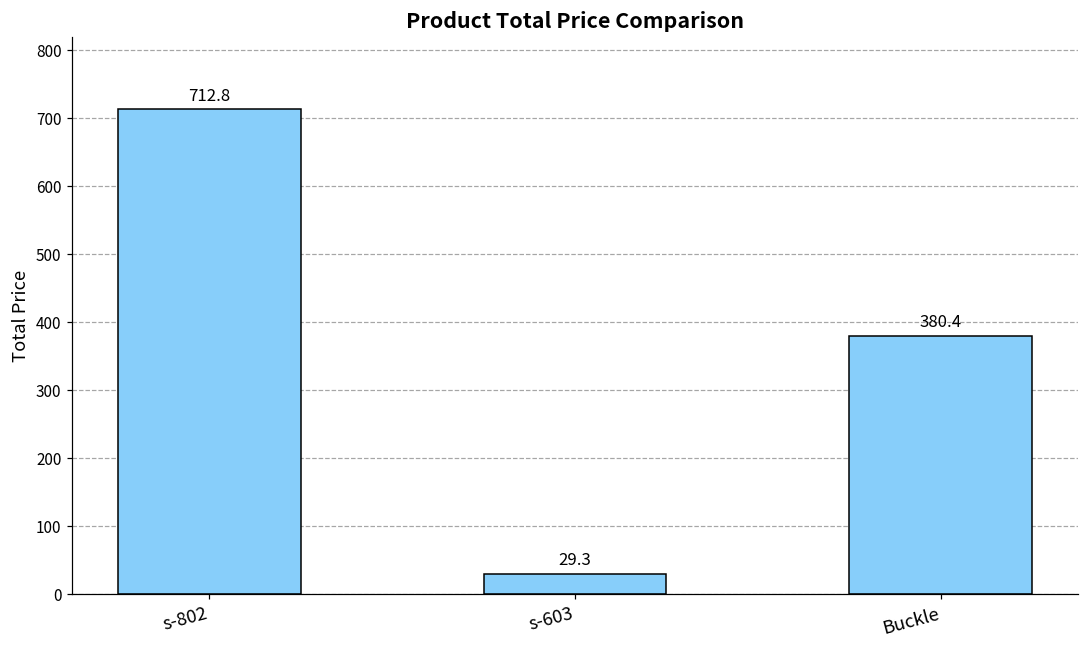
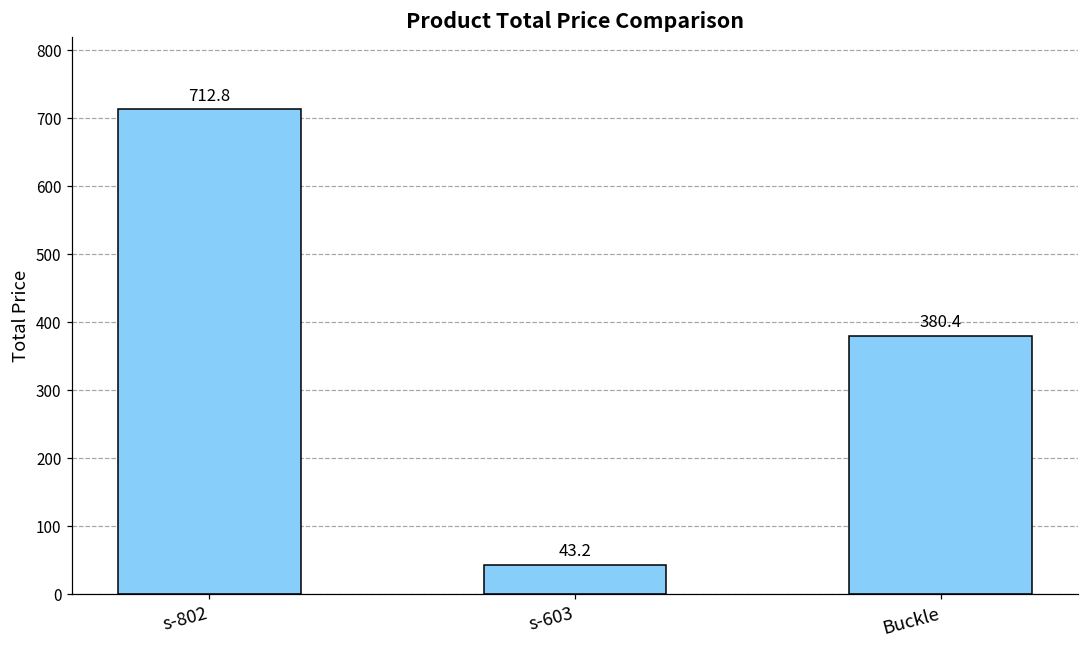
s-603: 29.3 -> 43.2
